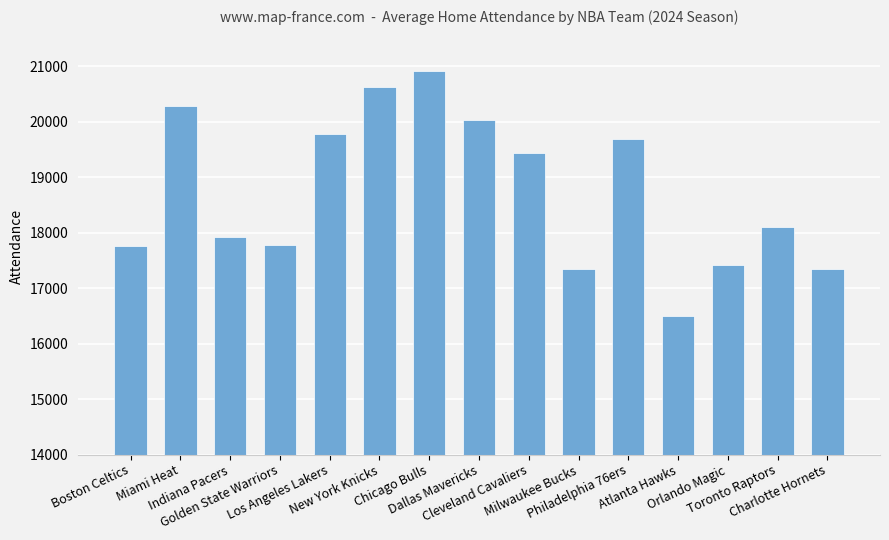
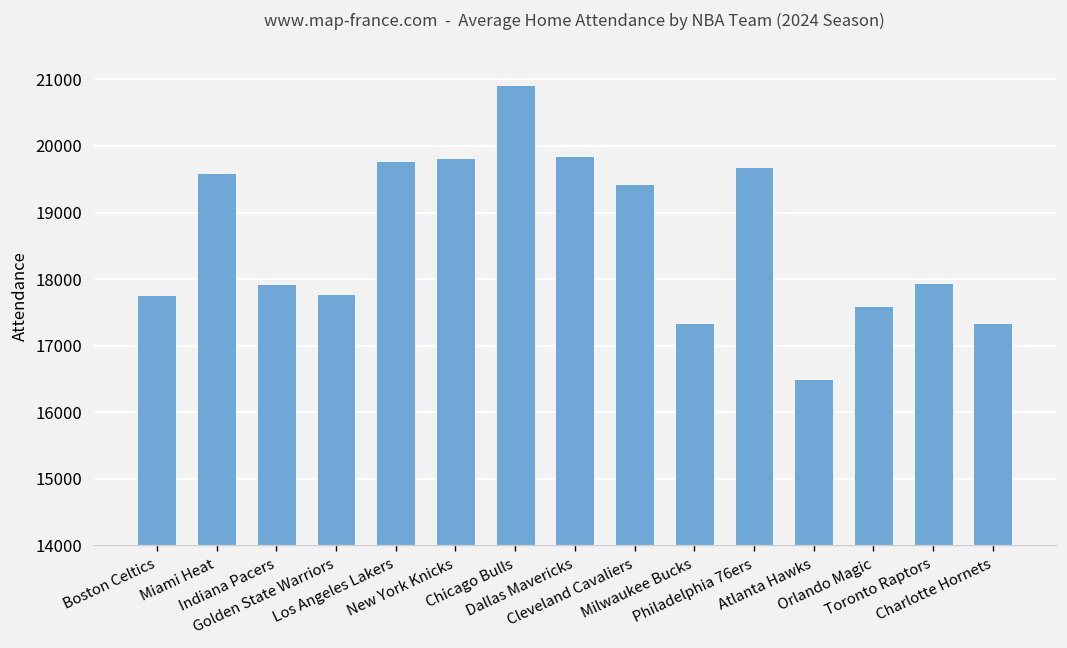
Miami Heat: 20300 -> 19600
New York Knicks: 20600 -> 19800
Dallas Mavericks: 20000 -> 19800
Orlando Magic: 17400 -> 17600
Toronto Raptors: 18100 -> 17900
